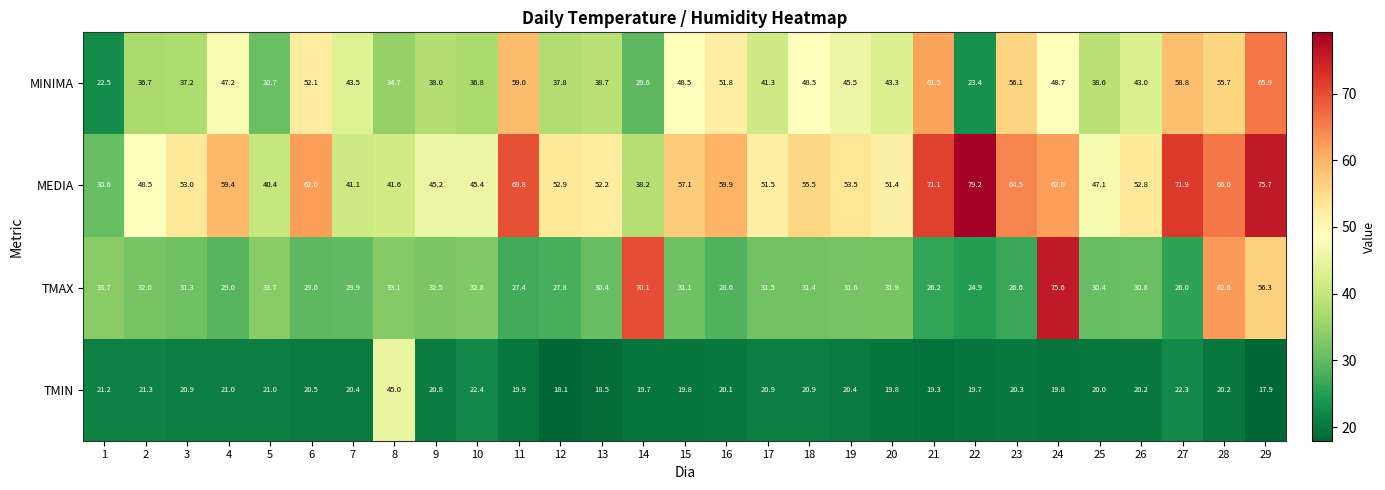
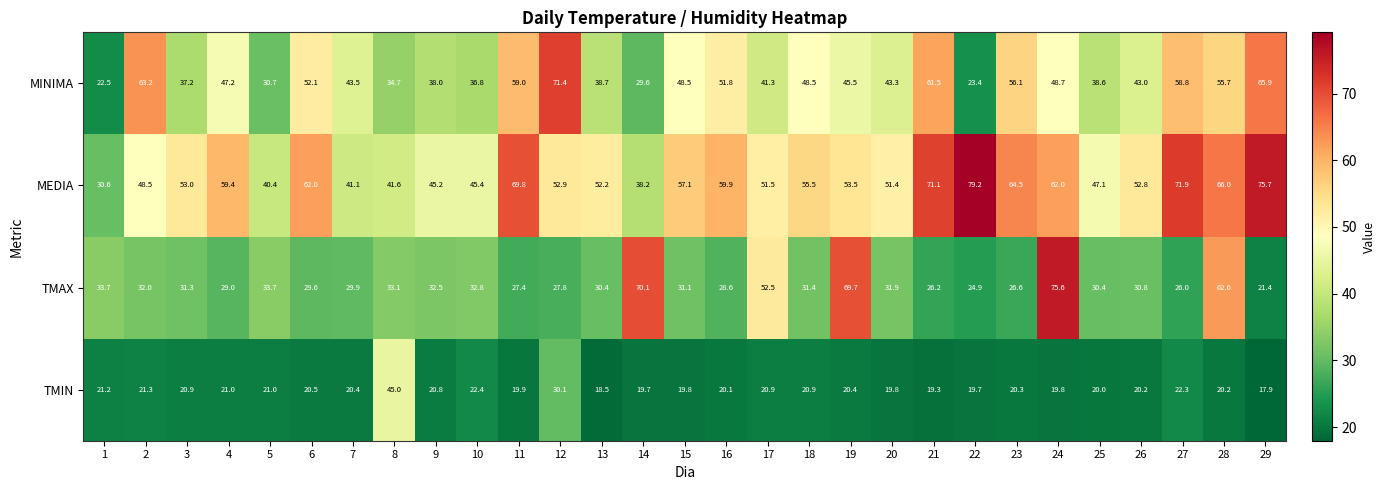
MINIMA, 2: 36.7 -> 63.2
MINIMA, 12: 37.8 -> 71.4
TMAX, 17: 31.5 -> 52.5
TMAX, 19: 31.6 -> 69.7
TMAX, 29: 56.3 -> 21.4
TMIN, 12: 18.1 -> 30.1
